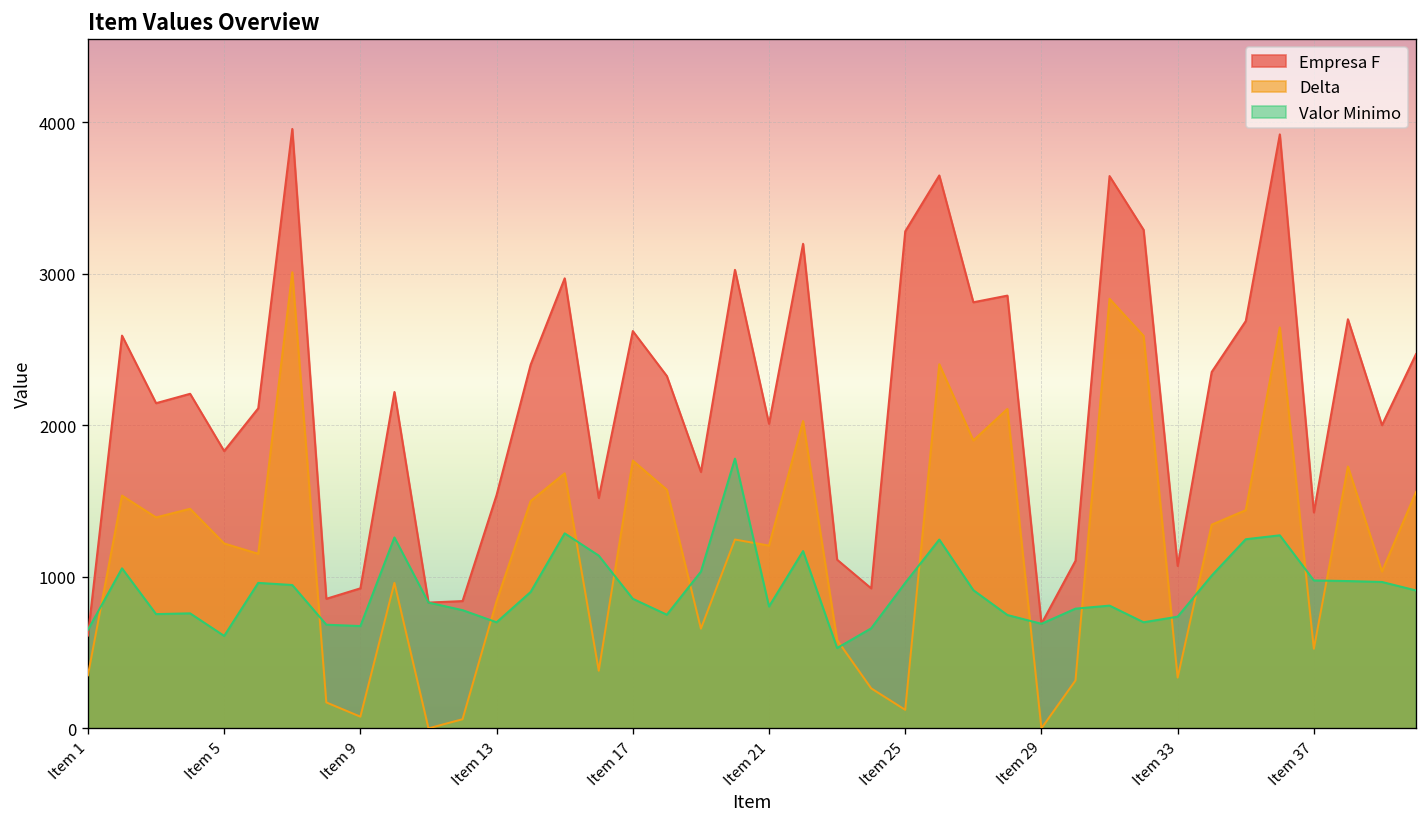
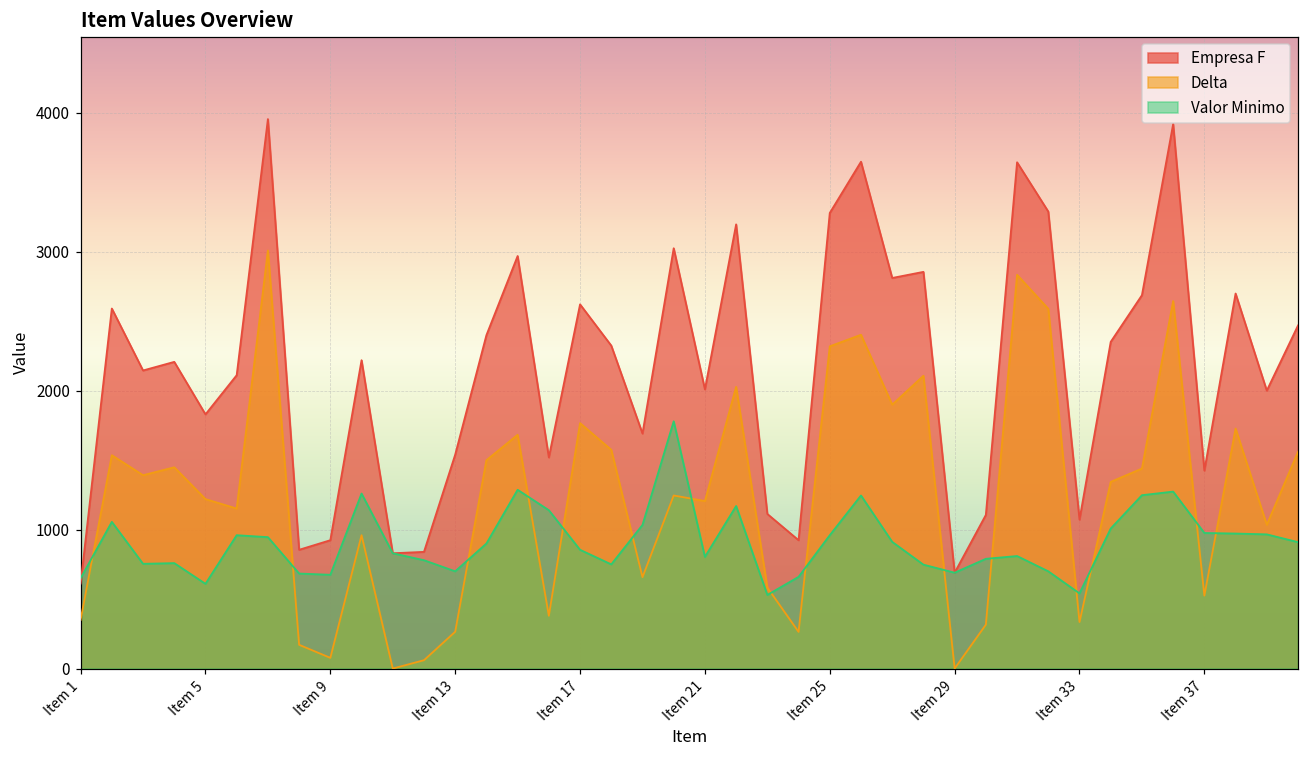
Delta, Item 13: 840 -> 270
Delta, Item 25: 120 -> 2320
Valor Minimo, Item 33: 740 -> 540
